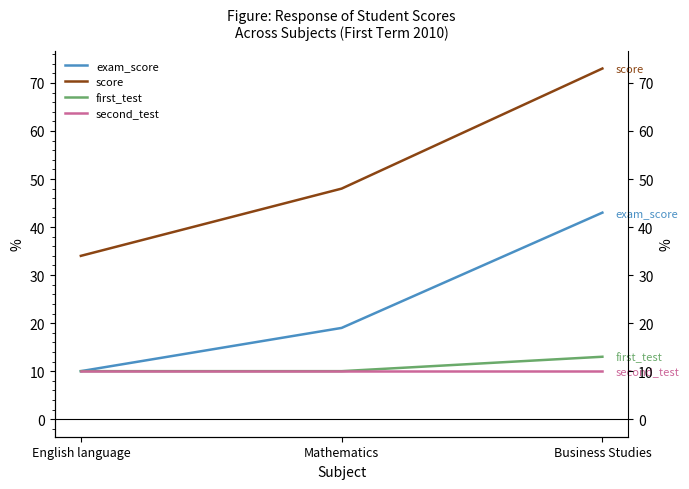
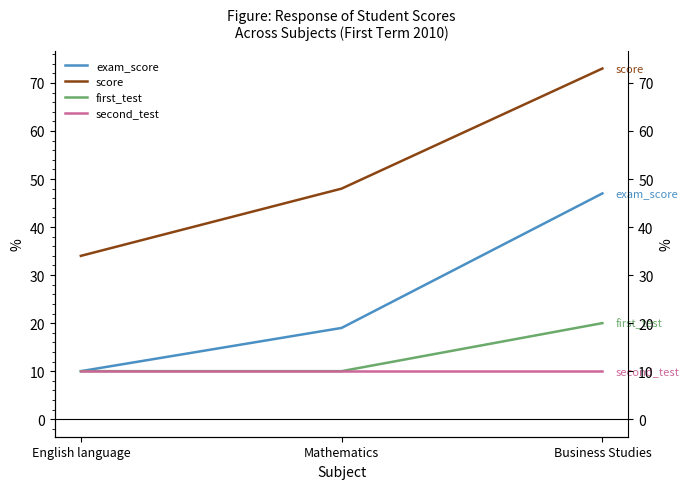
exam_score, Business Studies: 43 -> 47
first_test, Business Studies: 13 -> 20
